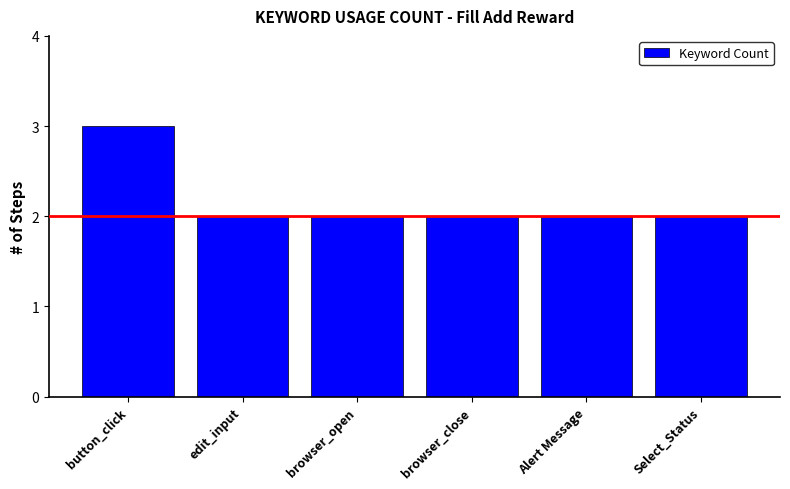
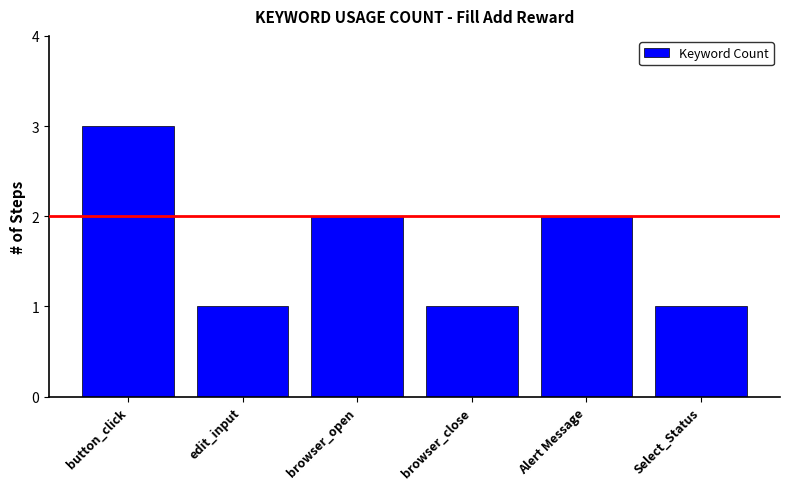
edit_input: 2 -> 1
browser_close: 2 -> 1
Select_Status: 2 -> 1
